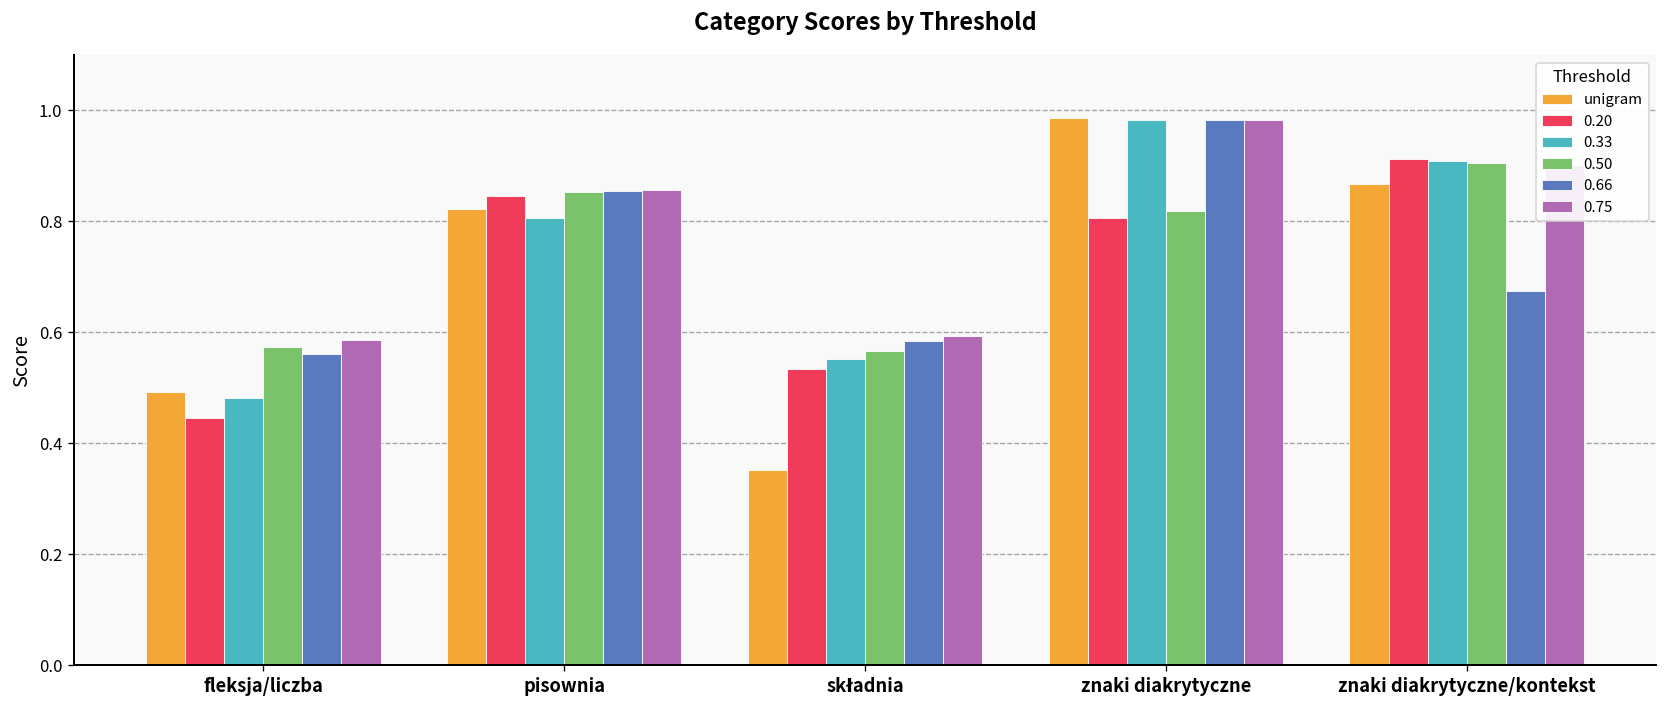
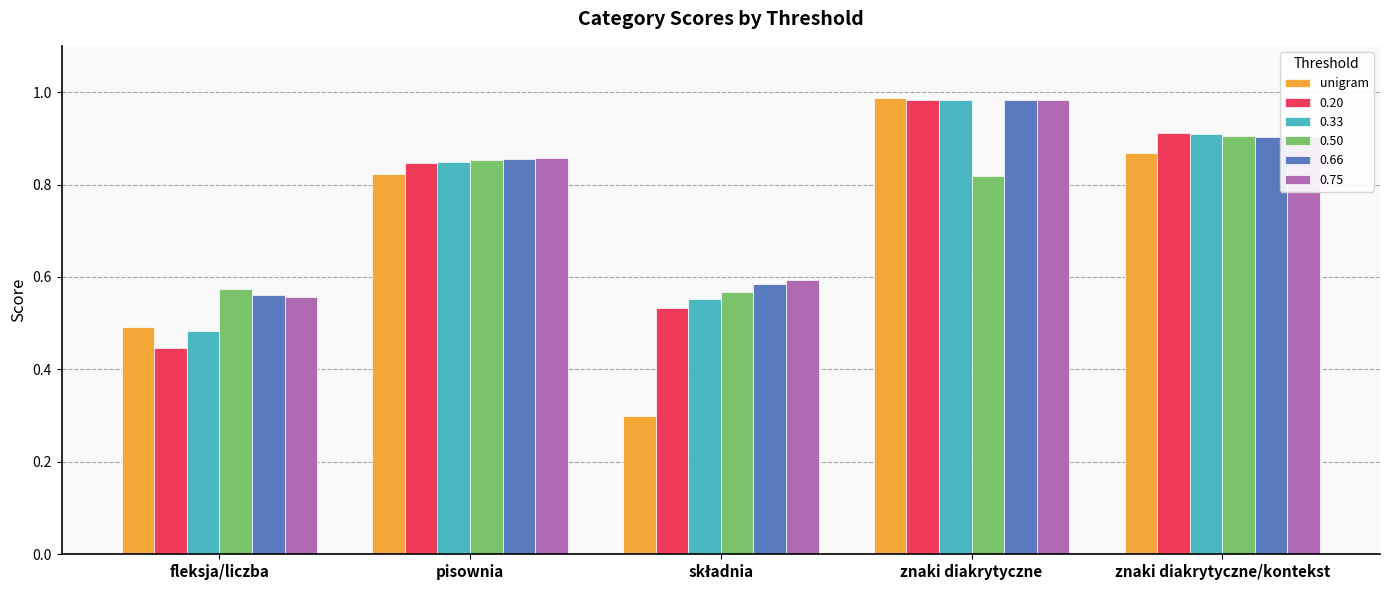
0.75, fleksja/liczba: 0.59 -> 0.56
0.33, pisownia: 0.81 -> 0.85
unigram, składnia: 0.35 -> 0.30
0.20, znaki diakrytyczne: 0.81 -> 0.98
0.66, znaki diakrytyczne/kontekst: 0.67 -> 0.90
